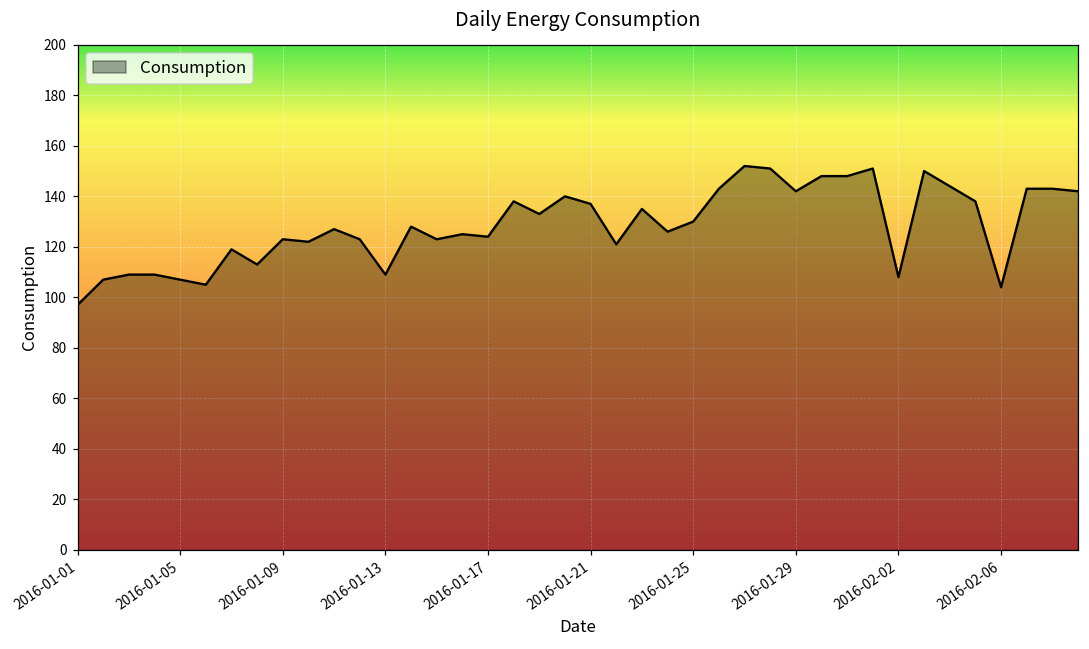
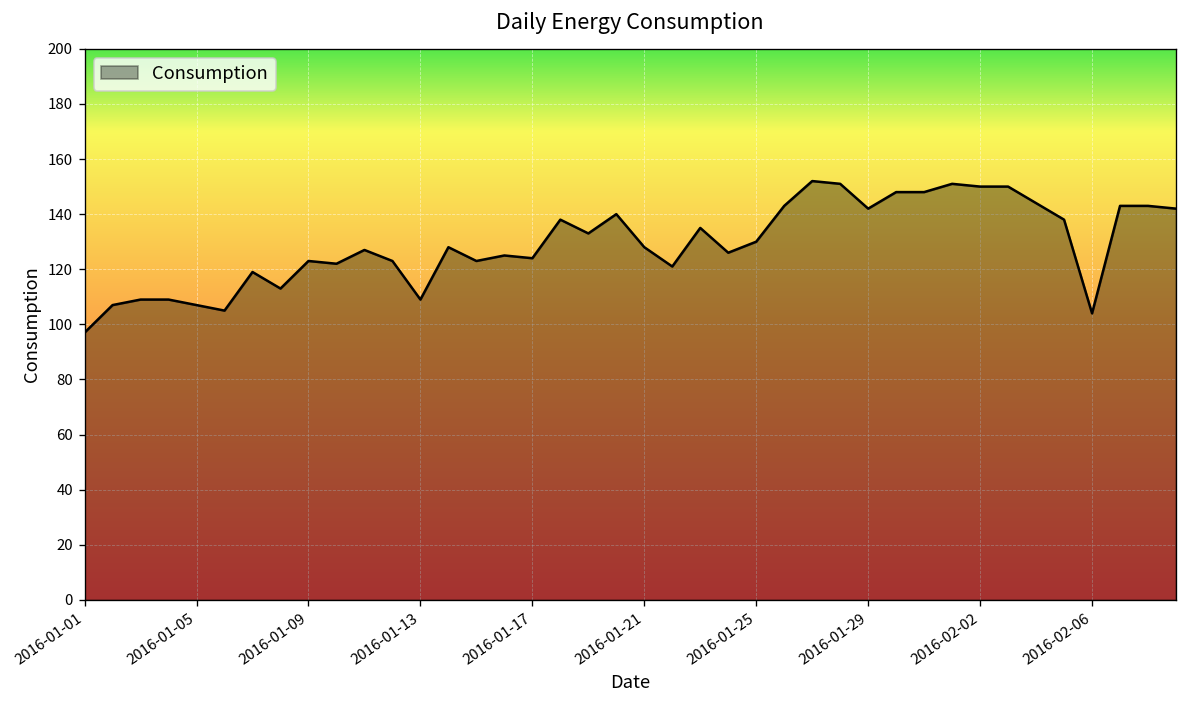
2016-01-21: 137 -> 128
2016-02-02: 108 -> 150
